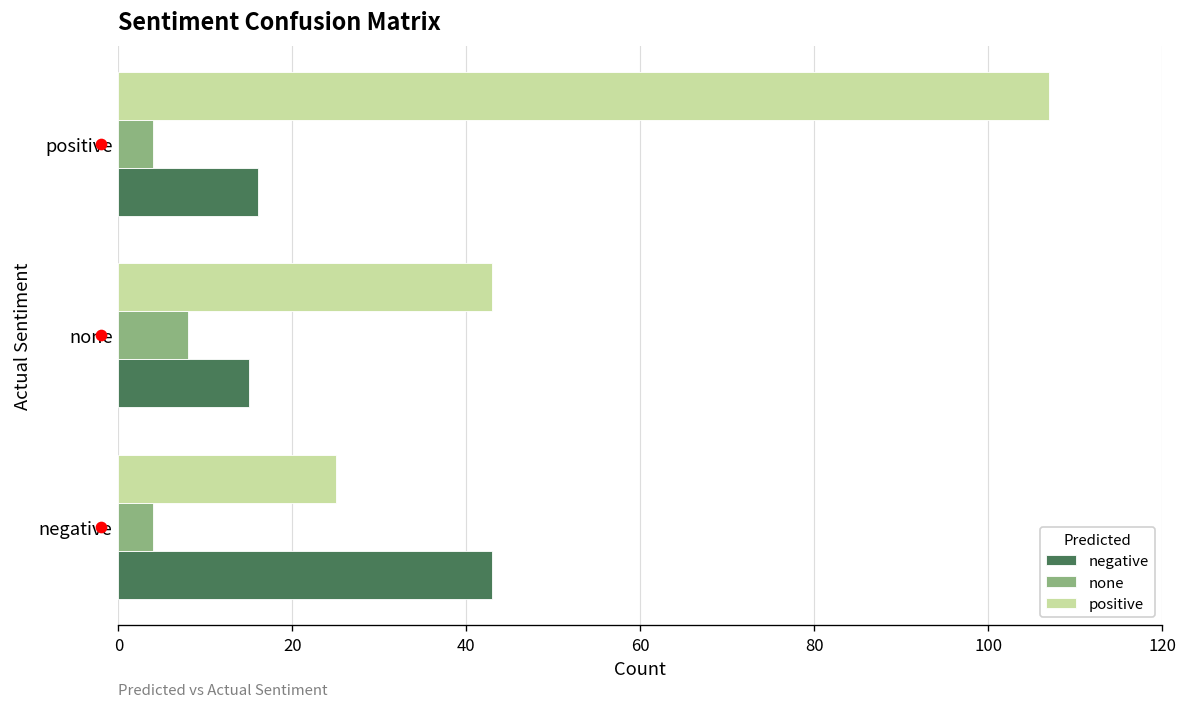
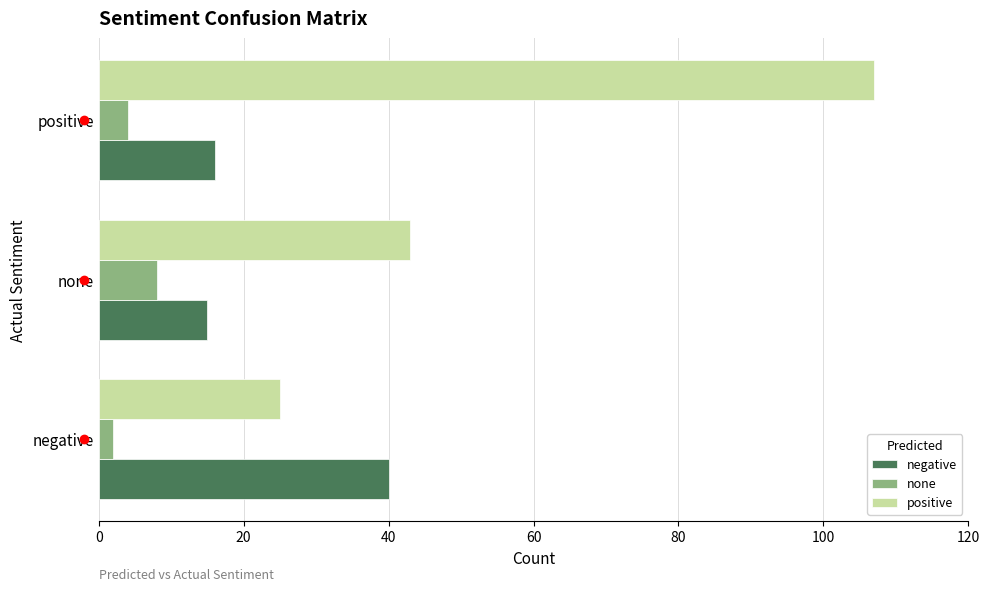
none, negative: 4 -> 2
negative, negative: 43 -> 40
